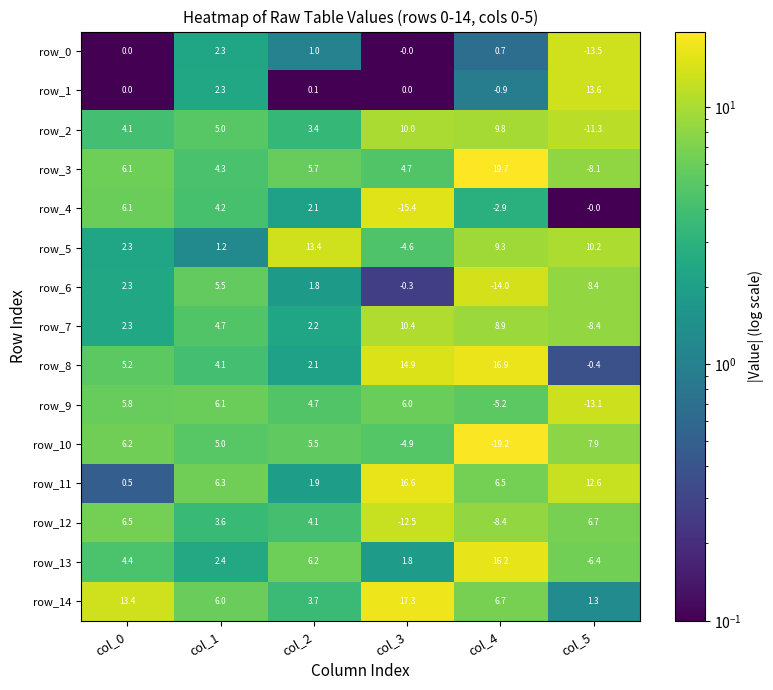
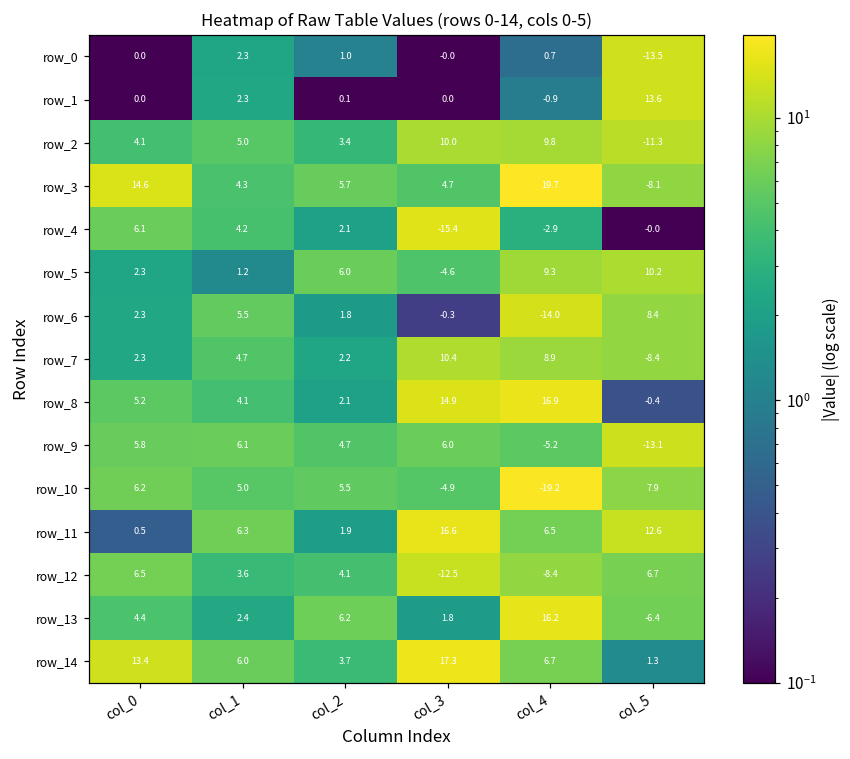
row_3, col_0: 6.1 -> 14.6
row_5, col_2: 13.4 -> 6.0
